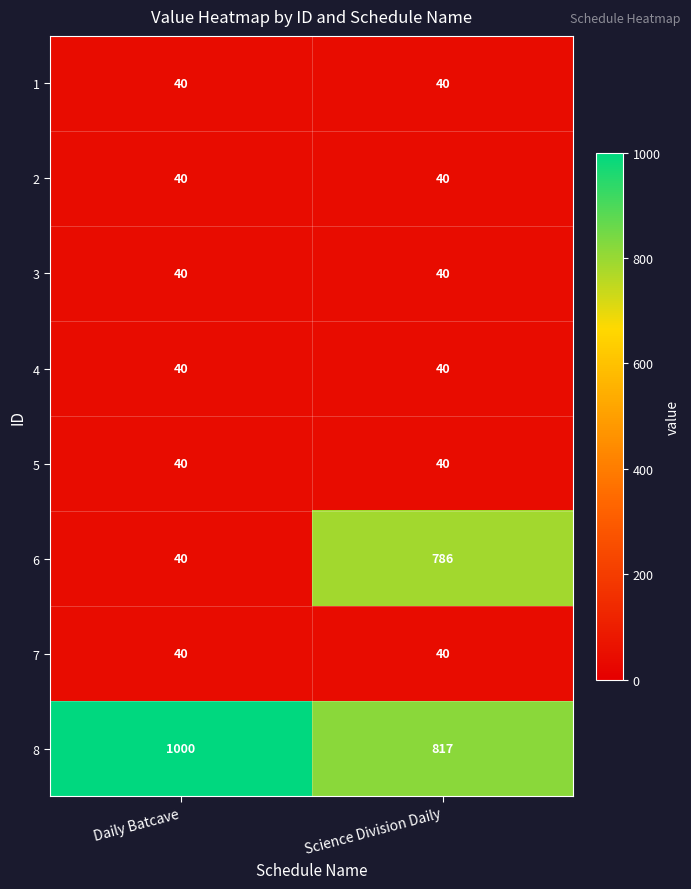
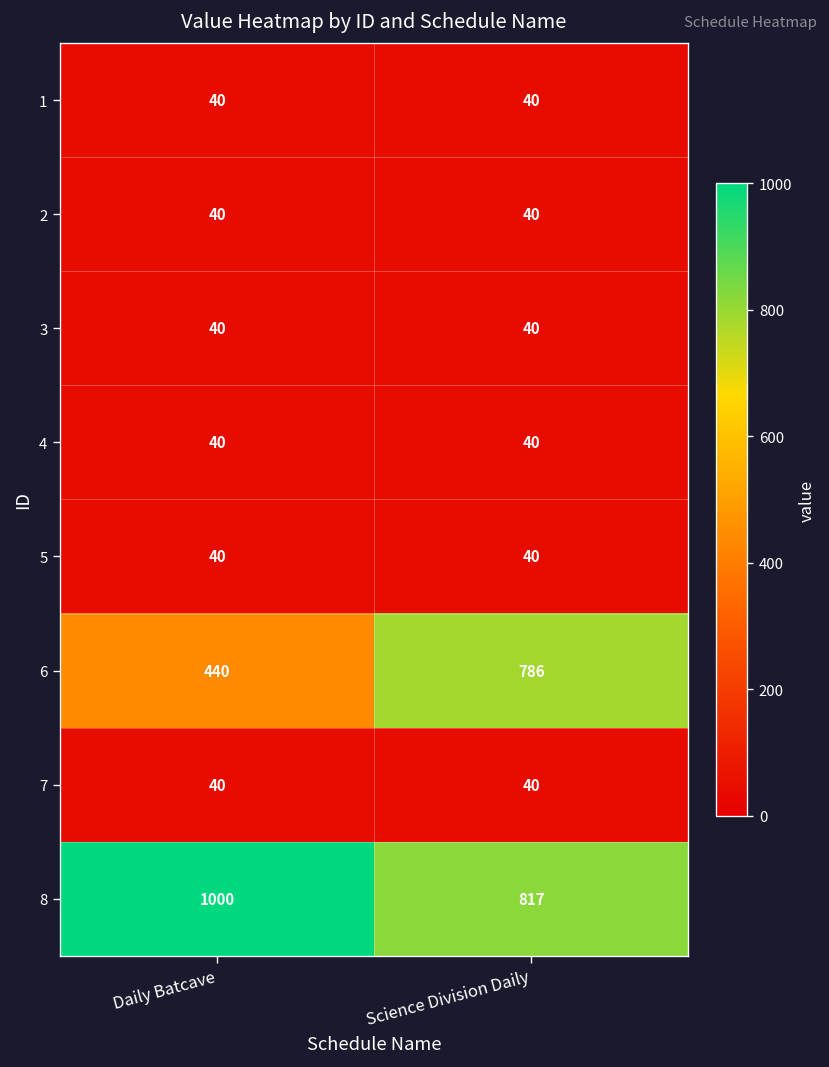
6, Daily Batcave: 40 -> 440
